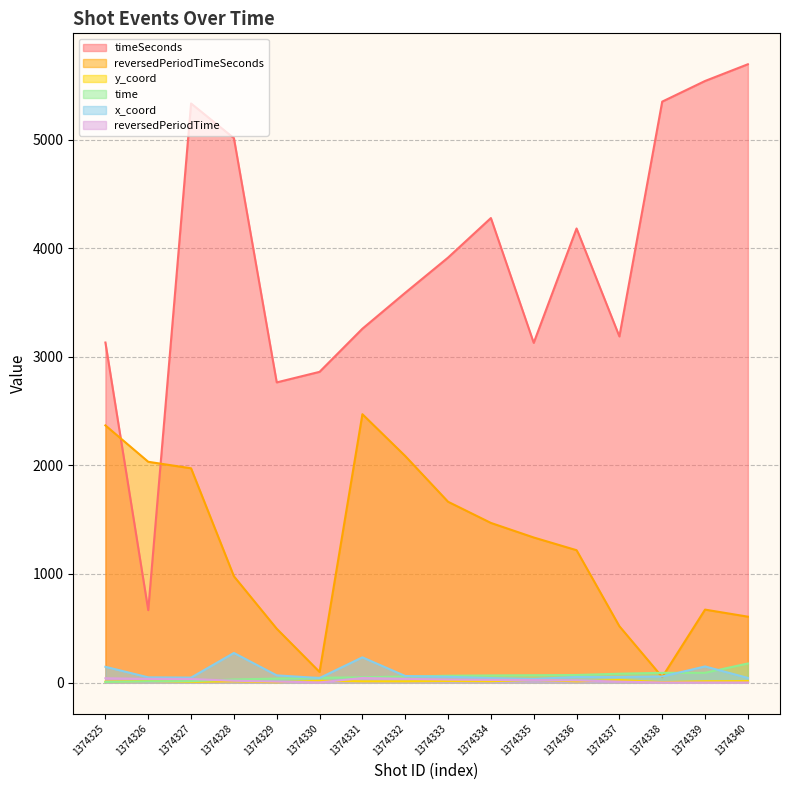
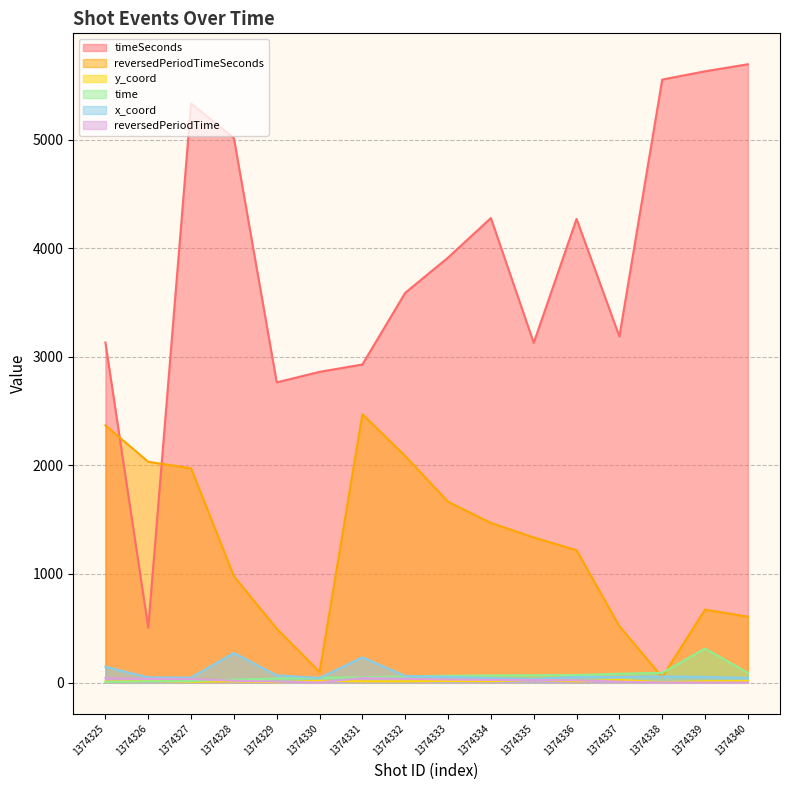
timeSeconds, 1374326: 670 -> 510
timeSeconds, 1374331: 3260 -> 2930
timeSeconds, 1374336: 4180 -> 4270
timeSeconds, 1374338: 5350 -> 5550
timeSeconds, 1374339: 5540 -> 5630
time, 1374339: 90 -> 310
x_coord, 1374339: 150 -> 50
time, 1374340: 180 -> 90
